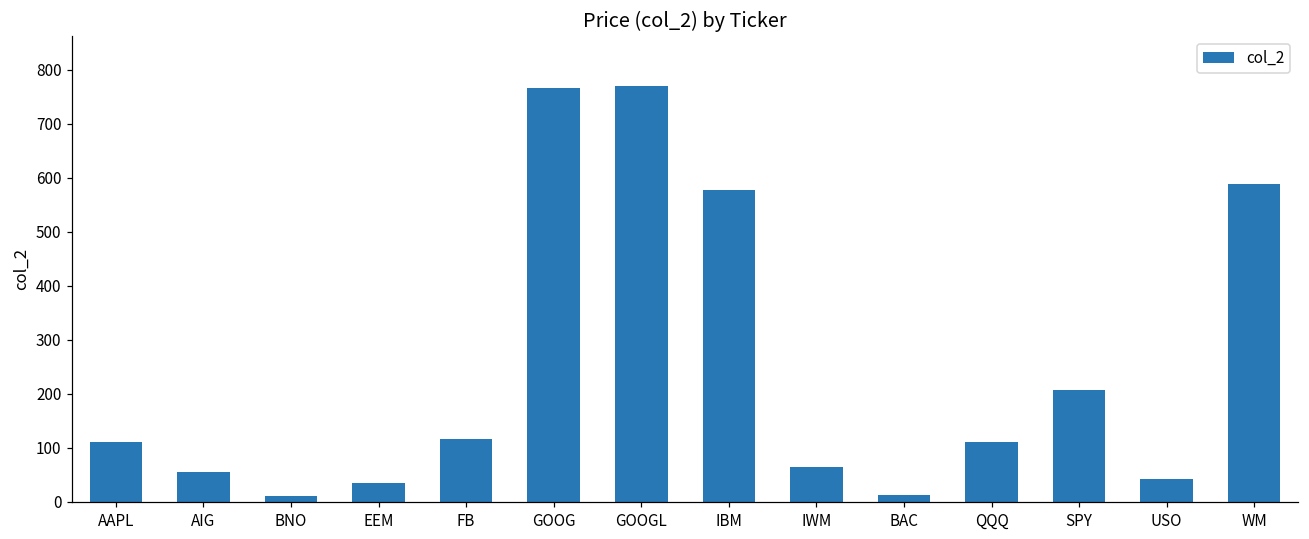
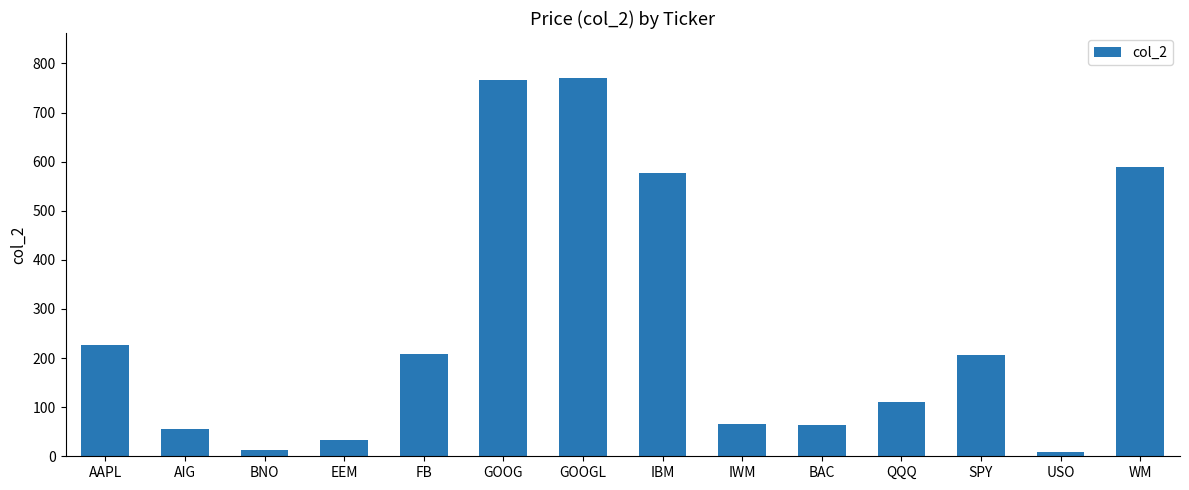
AAPL: 110 -> 230
FB: 120 -> 210
BAC: 10 -> 60
USO: 40 -> 10
